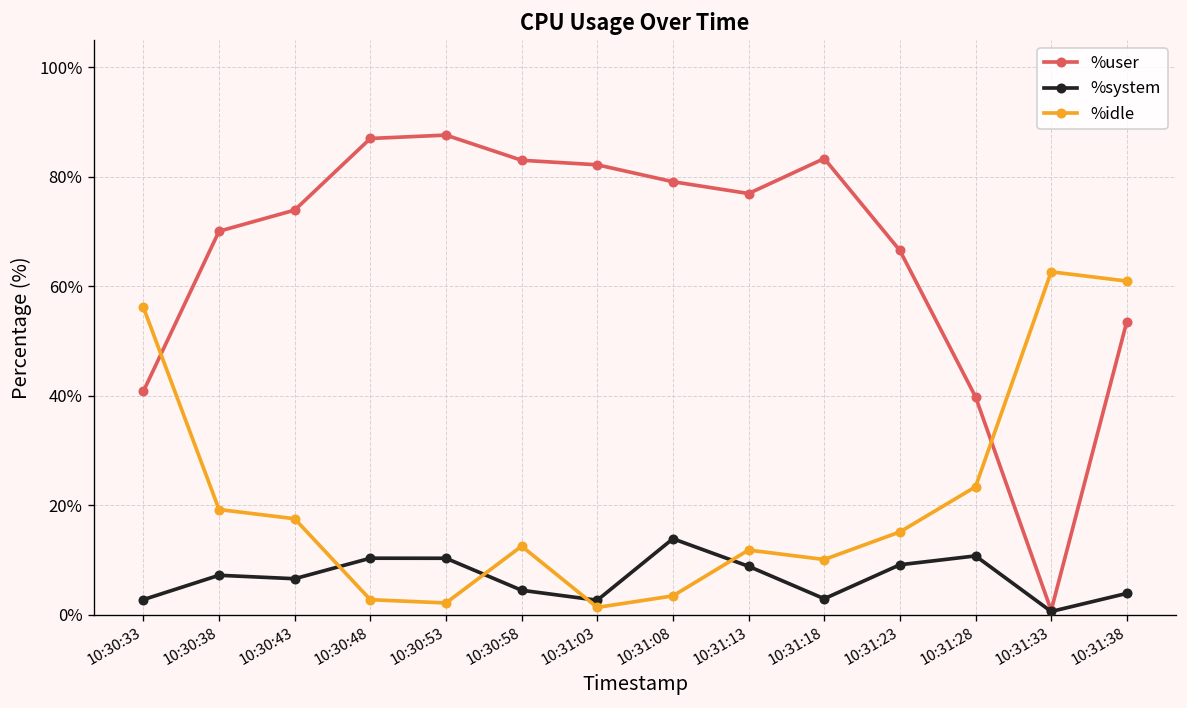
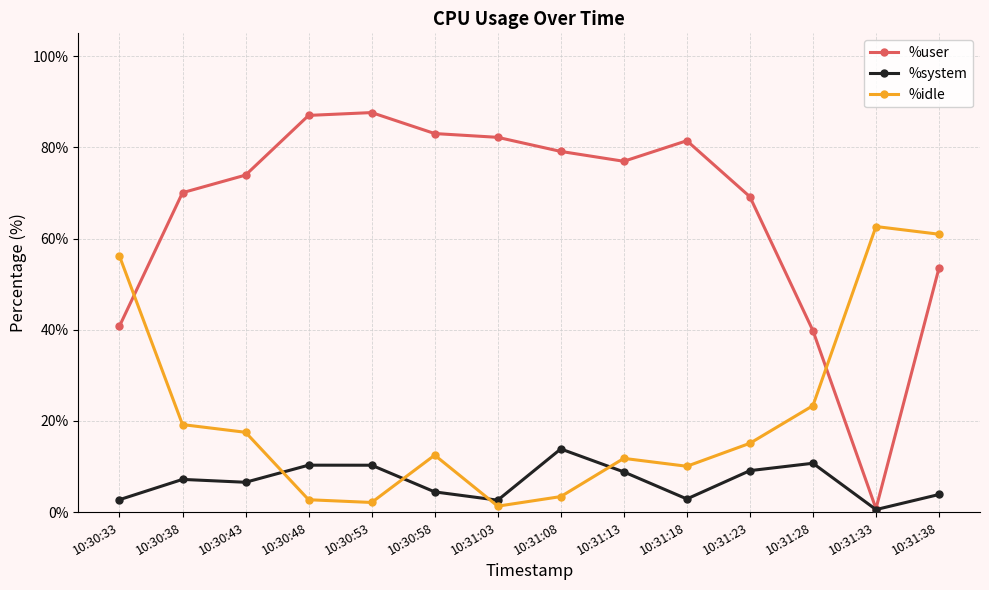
%user, 10:31:18: 83% -> 81%
%user, 10:31:23: 67% -> 69%
